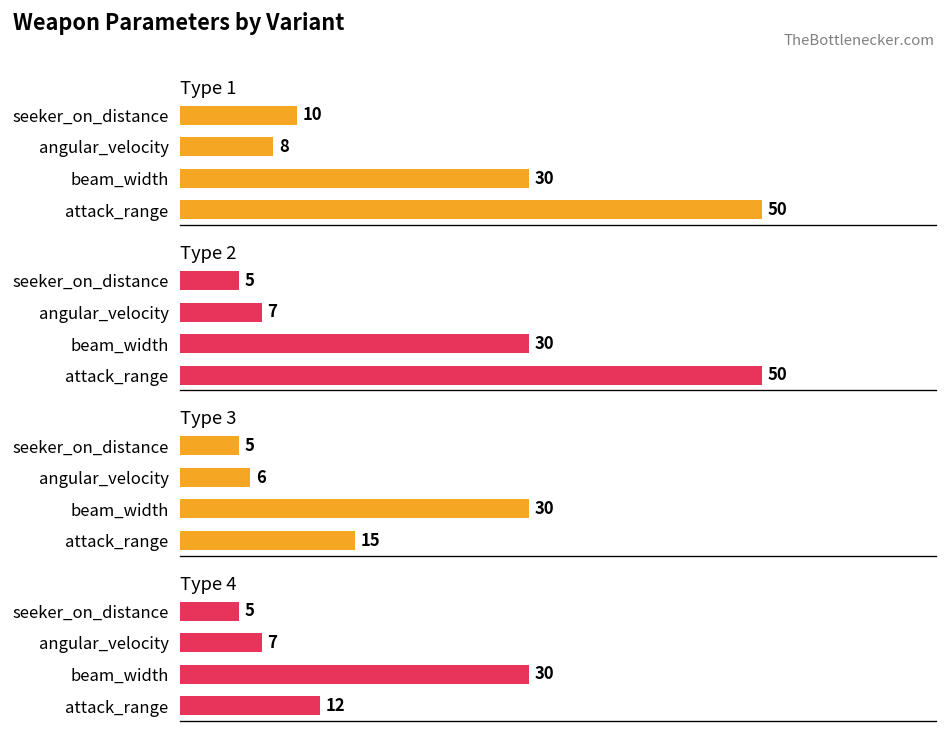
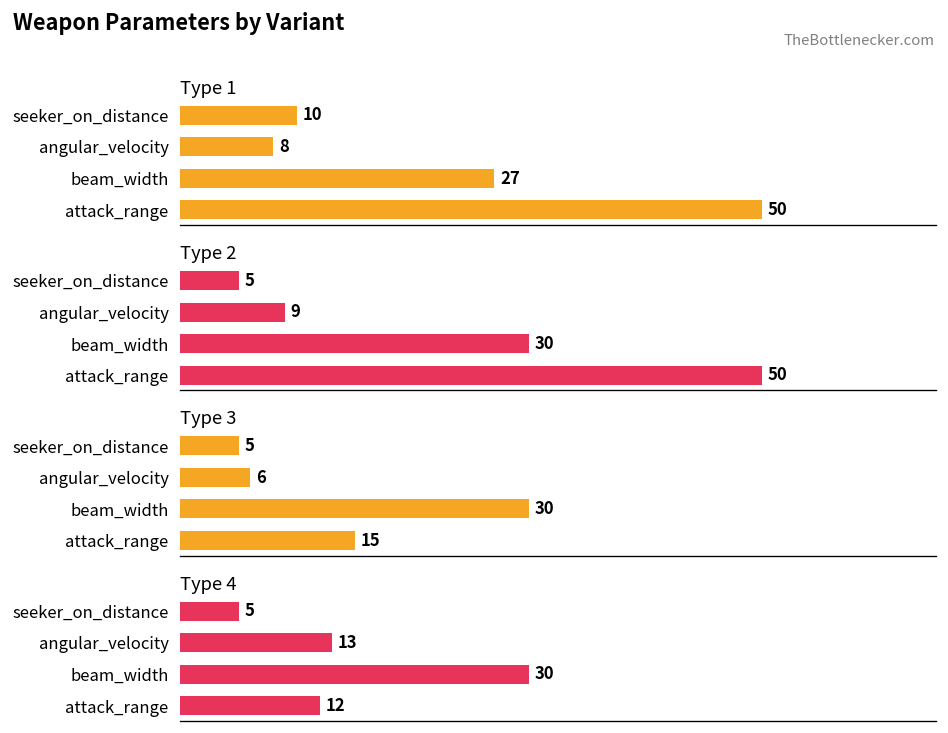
Type 1, beam_width: 30 -> 27
Type 2, angular_velocity: 7 -> 9
Type 4, angular_velocity: 7 -> 13
